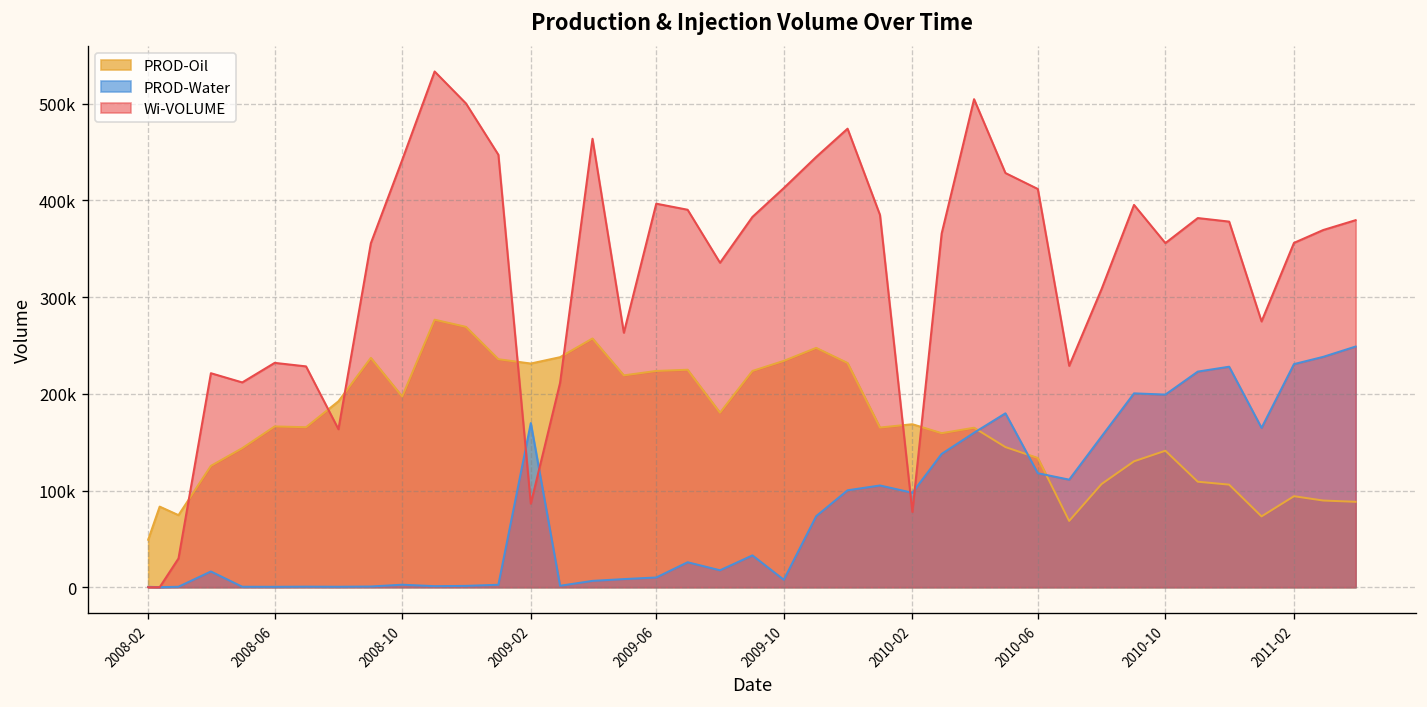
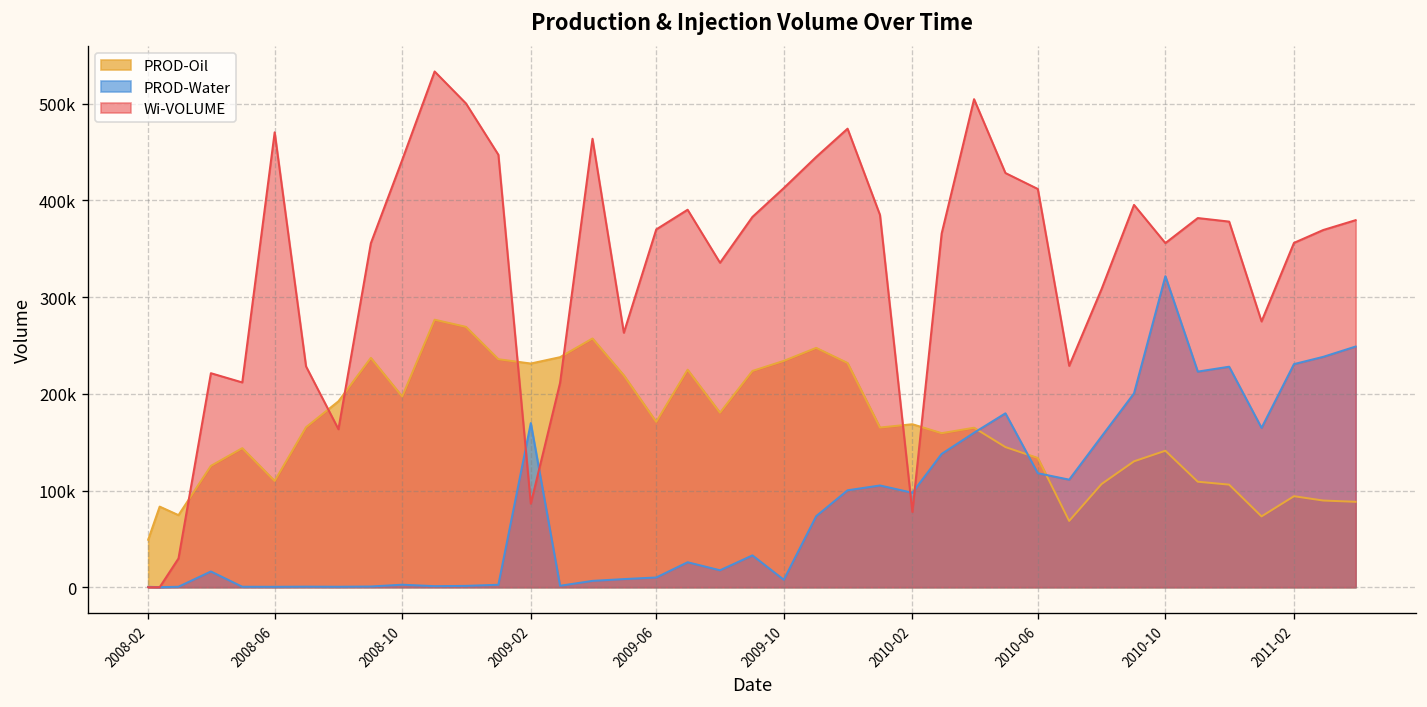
PROD-Oil, 2008-06: 170000 -> 110000
Wi-VOLUME, 2008-06: 230000 -> 470000
PROD-Oil, 2009-06: 220000 -> 170000
Wi-VOLUME, 2009-06: 400000 -> 370000
PROD-Water, 2010-10: 200000 -> 320000
